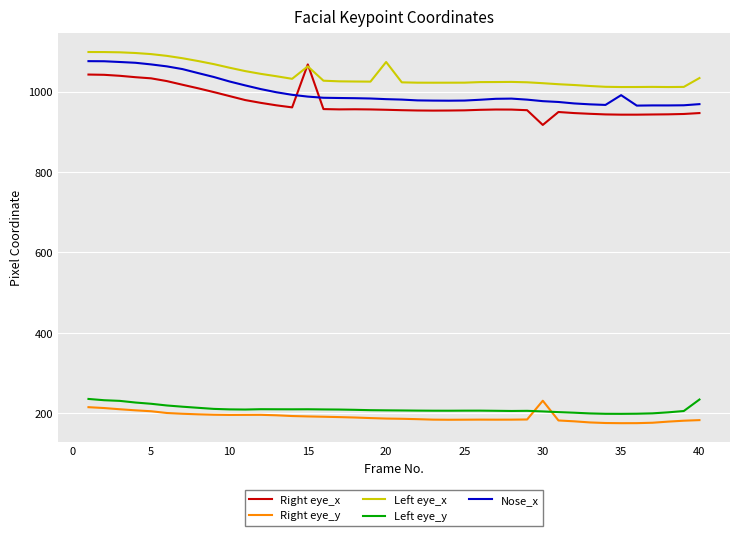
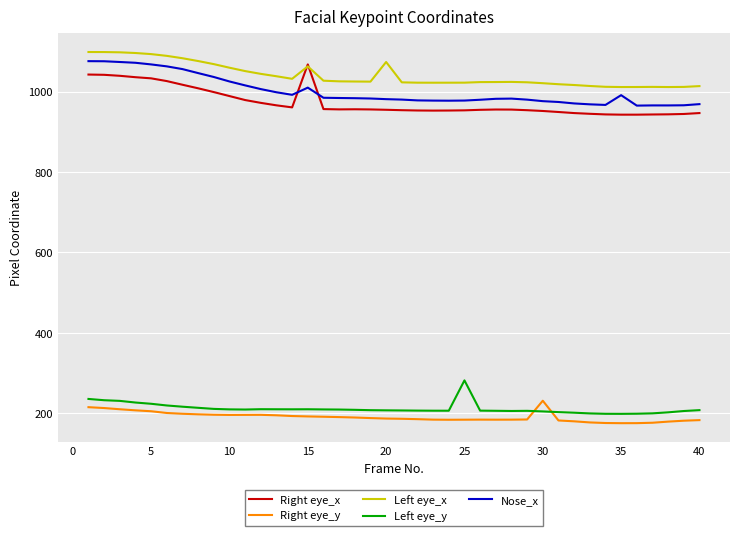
Nose_x, 15: 990 -> 1010
Left eye_y, 25: 210 -> 280
Right eye_x, 30: 920 -> 950
Left eye_x, 40: 1030 -> 1010
Left eye_y, 40: 230 -> 210
